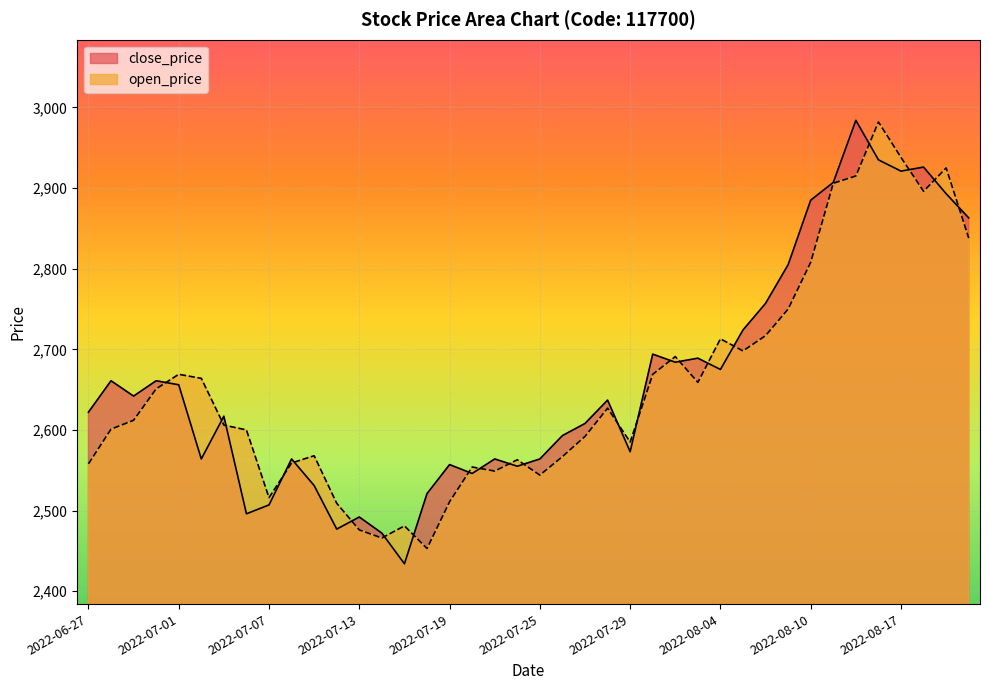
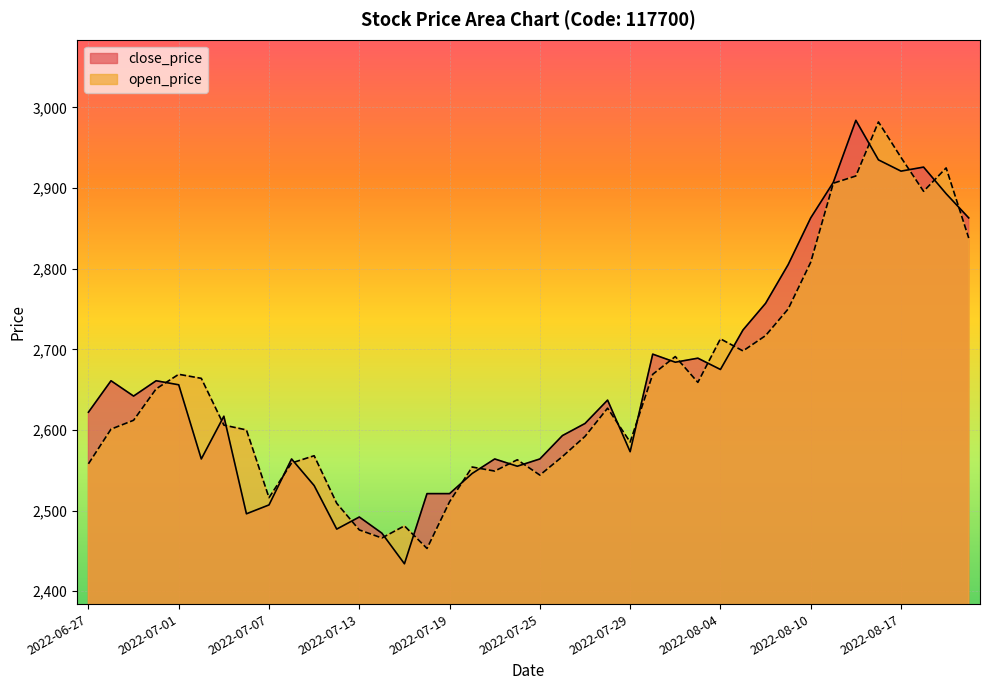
close_price, 2022-07-19: 2,560 -> 2,520
close_price, 2022-08-10: 2,890 -> 2,860
